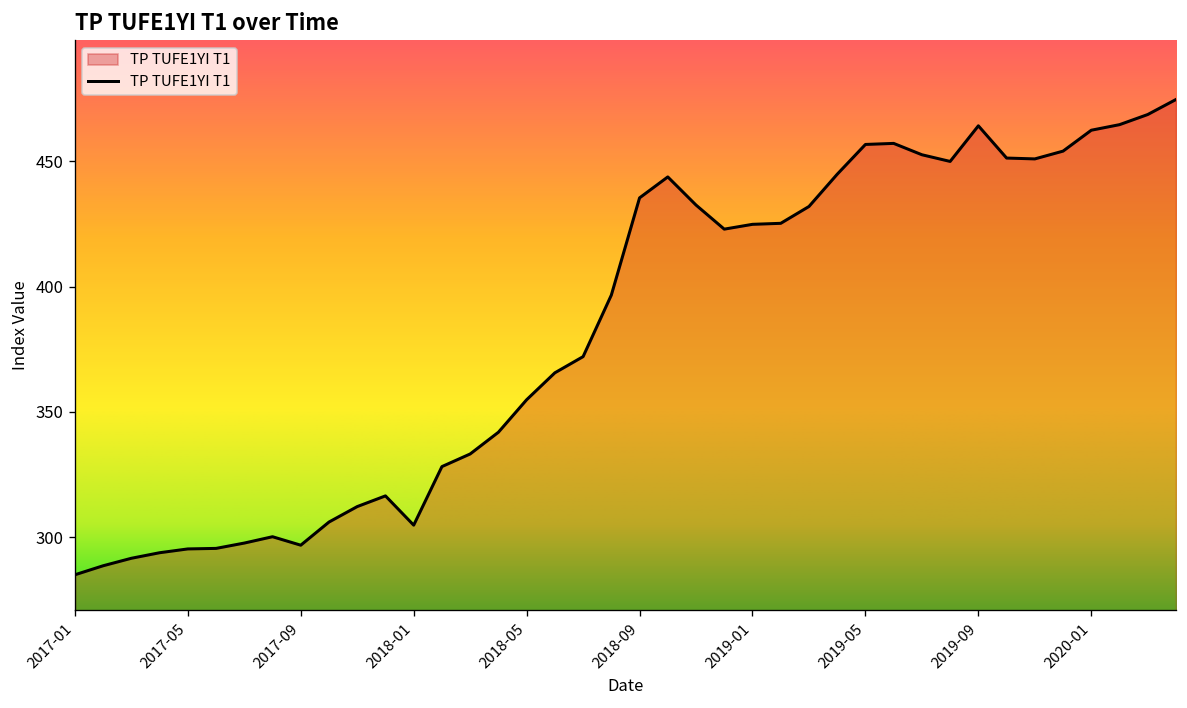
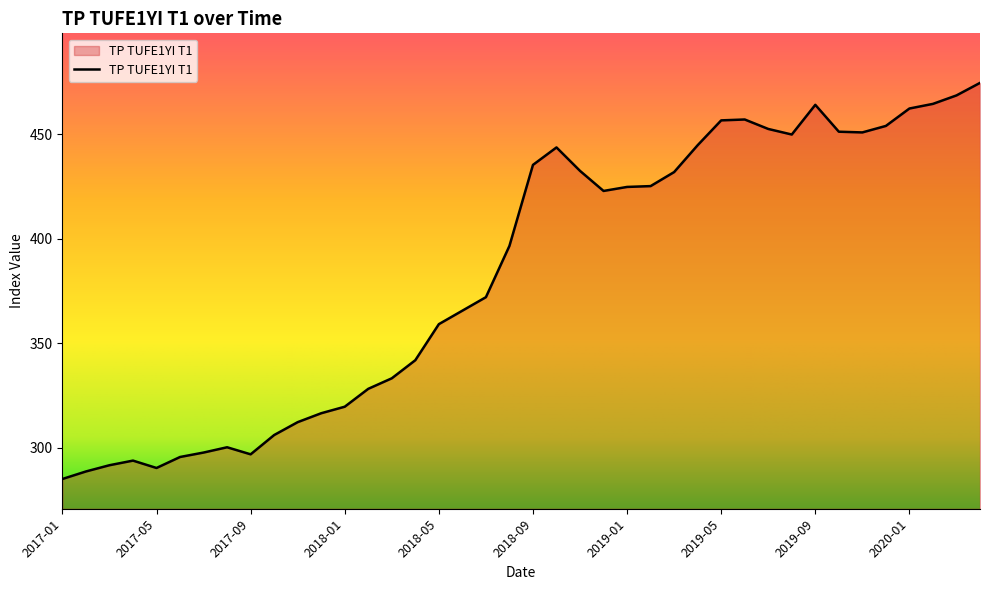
2017-05: 295 -> 290
2018-01: 305 -> 320
2018-05: 355 -> 359
